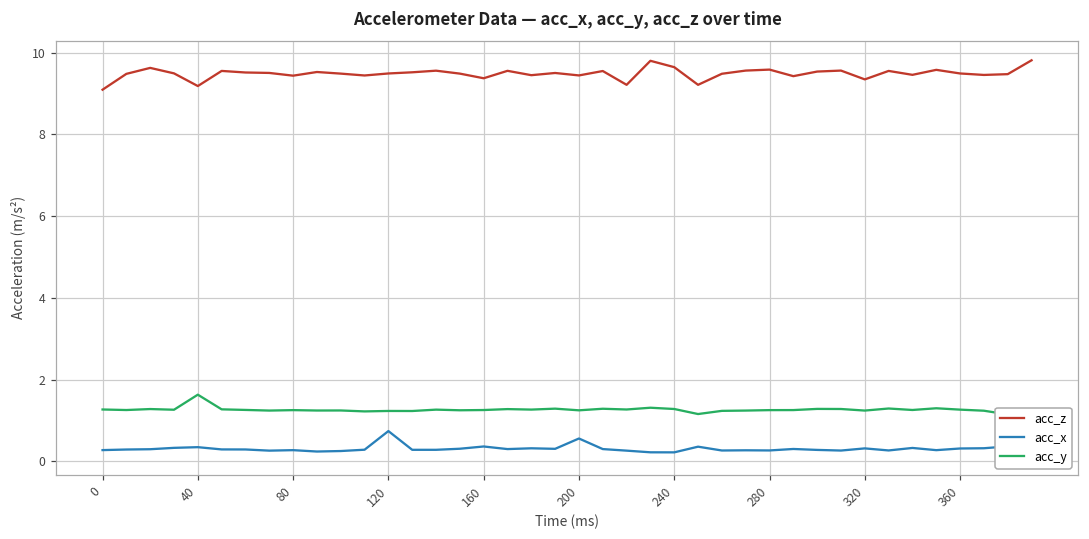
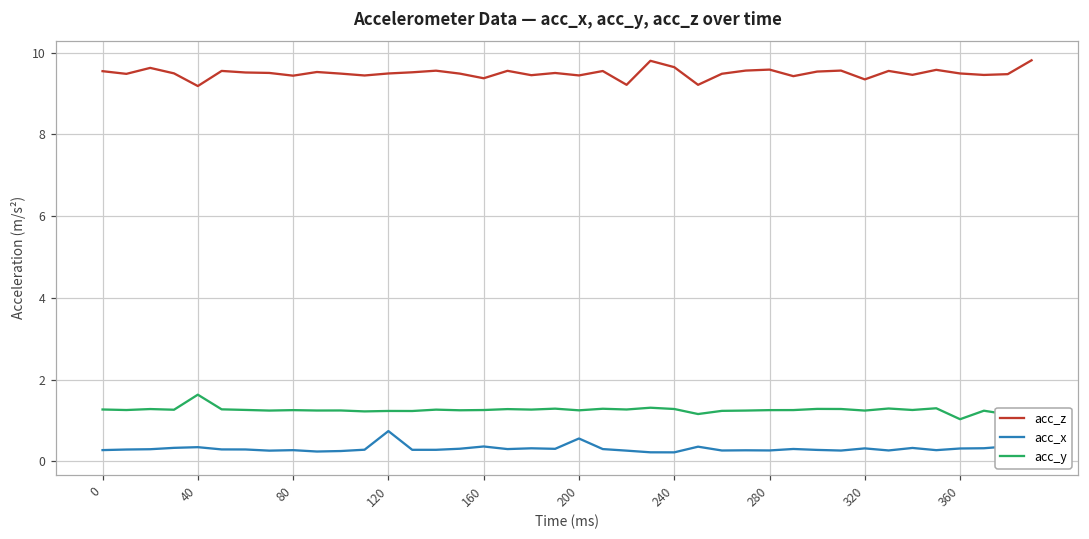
acc_z, 0: 9.1 -> 9.5
acc_y, 360: 1.3 -> 1.0
